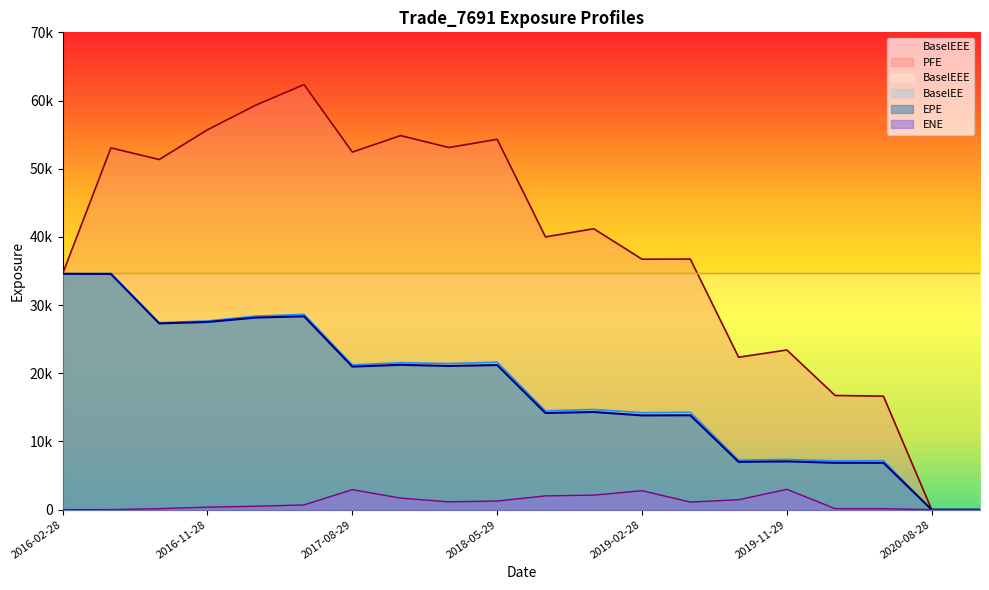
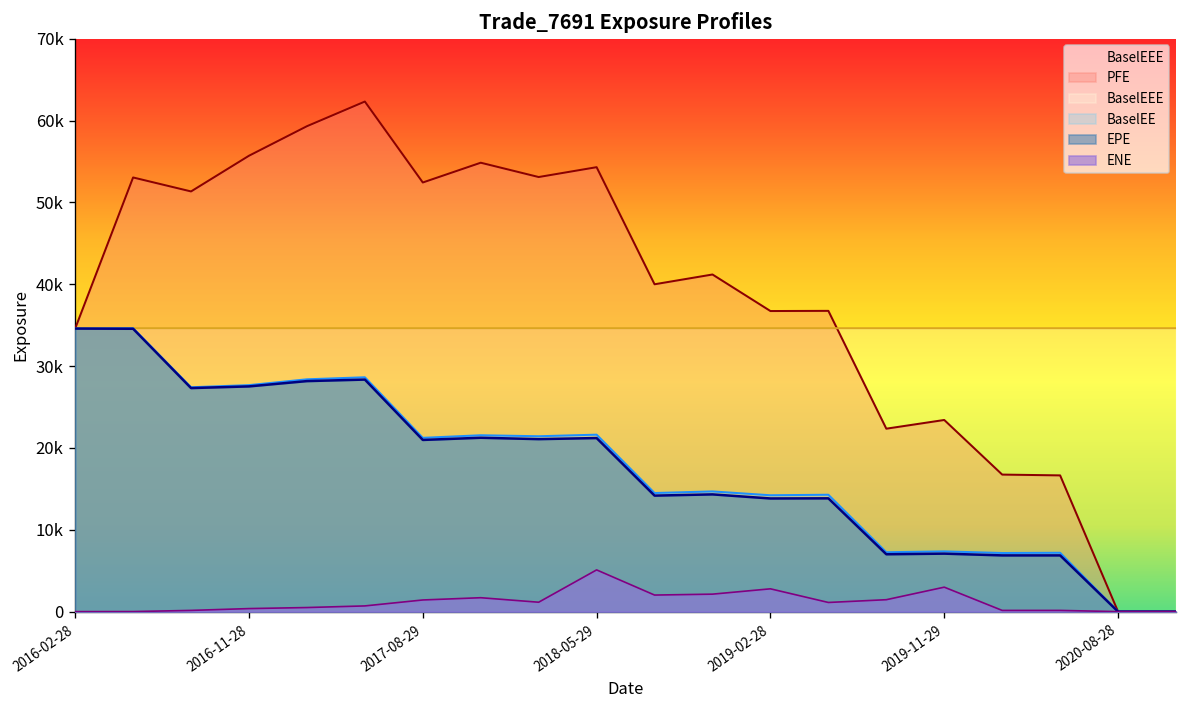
ENE, 2017-08-29: 3000 -> 1000
ENE, 2018-05-29: 1000 -> 5000
